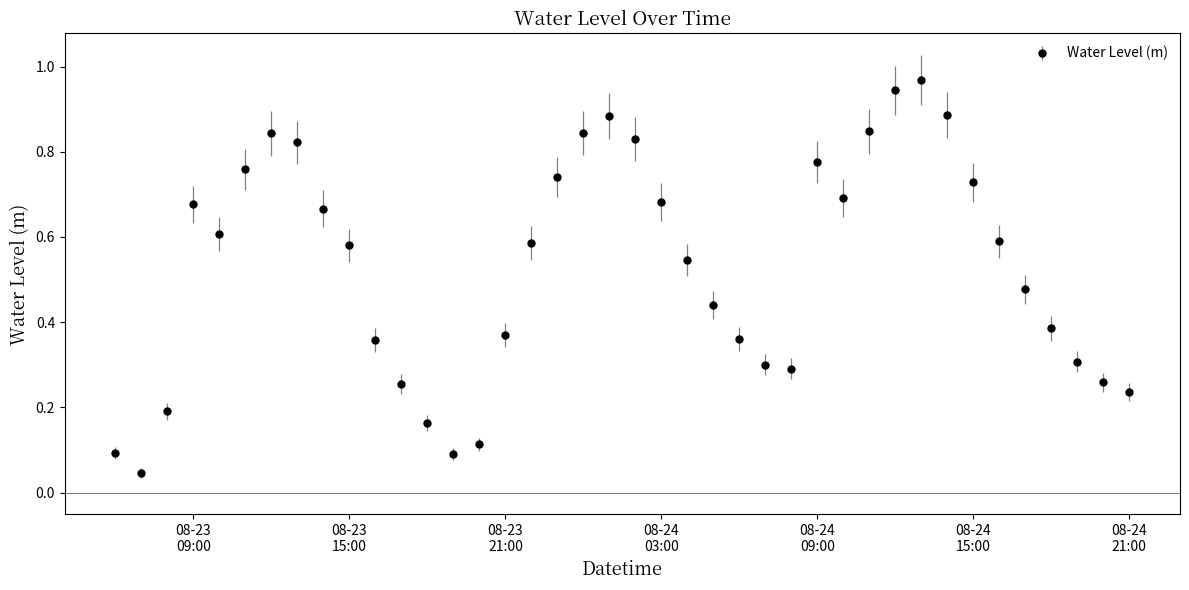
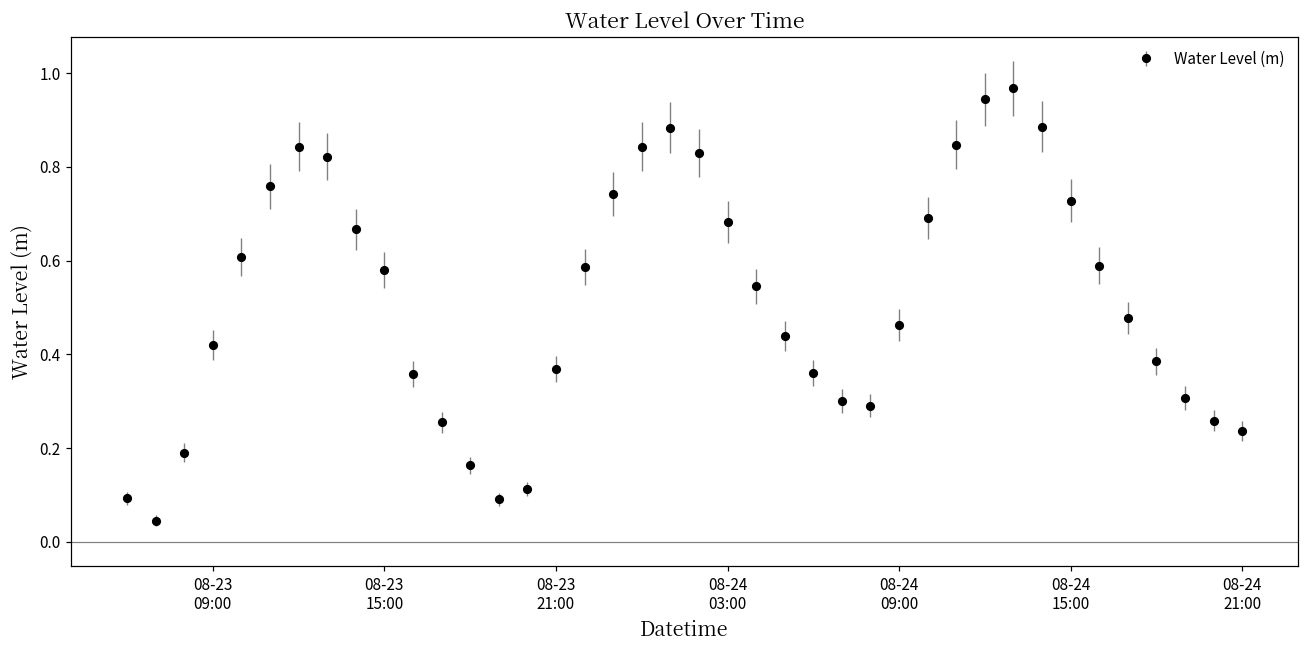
08-23 09:00: 0.68 -> 0.42
08-24 09:00: 0.78 -> 0.46
